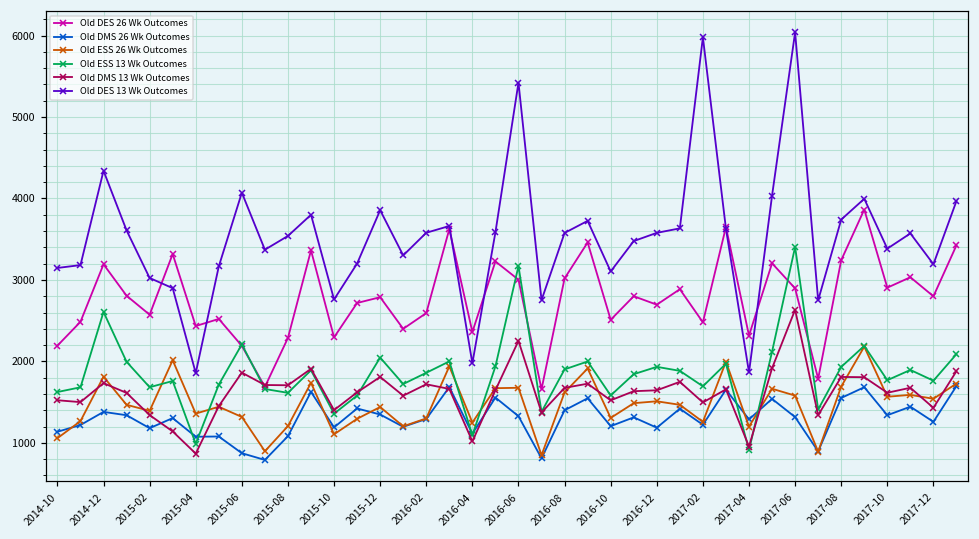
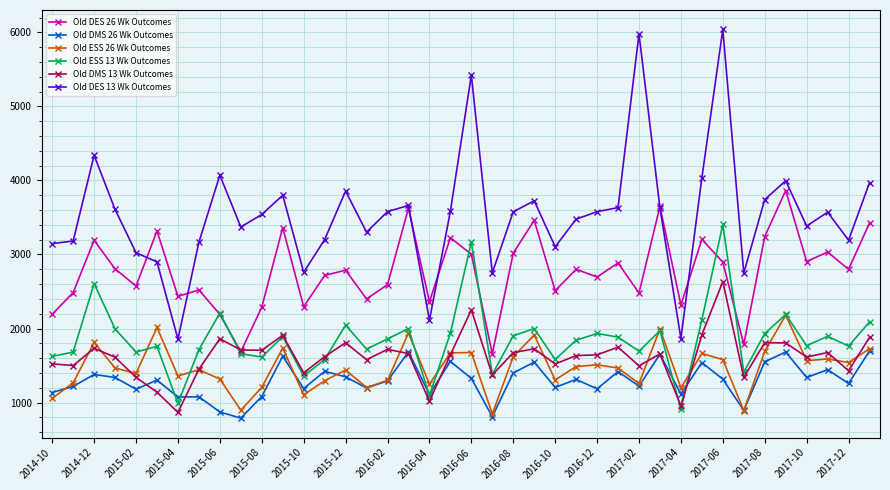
Old DES 13 Wk Outcomes, 2016-04: 2000 -> 2100
Old DMS 26 Wk Outcomes, 2017-04: 1300 -> 1100
